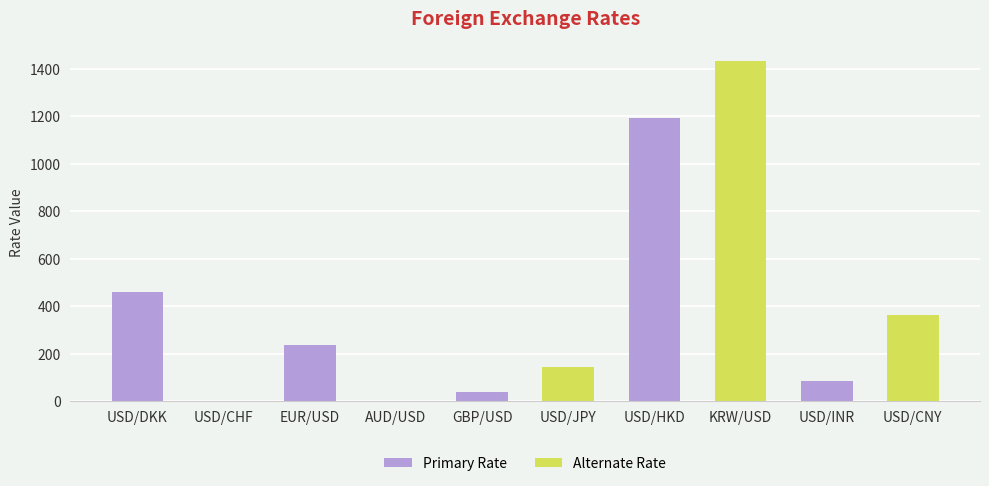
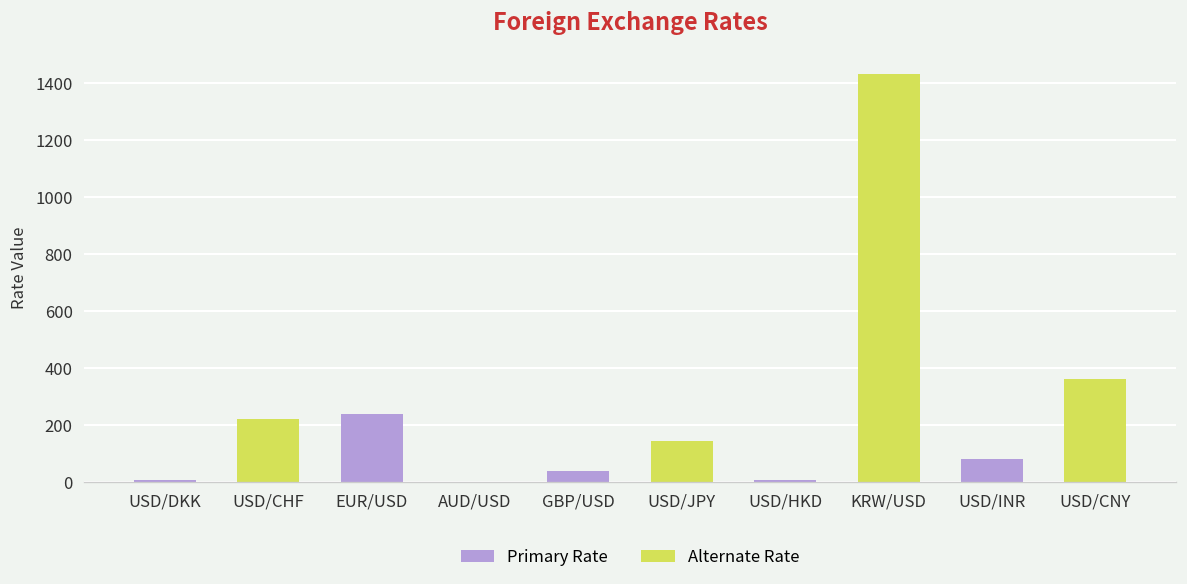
USD/DKK: 460 -> 10
USD/CHF: 0 -> 220
USD/HKD: 1190 -> 10
